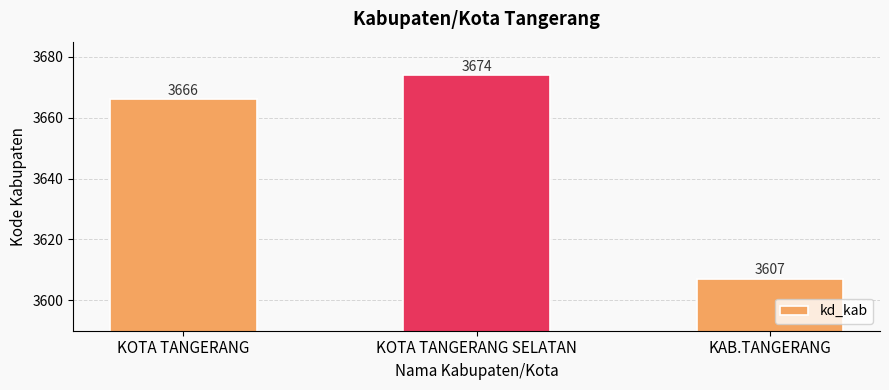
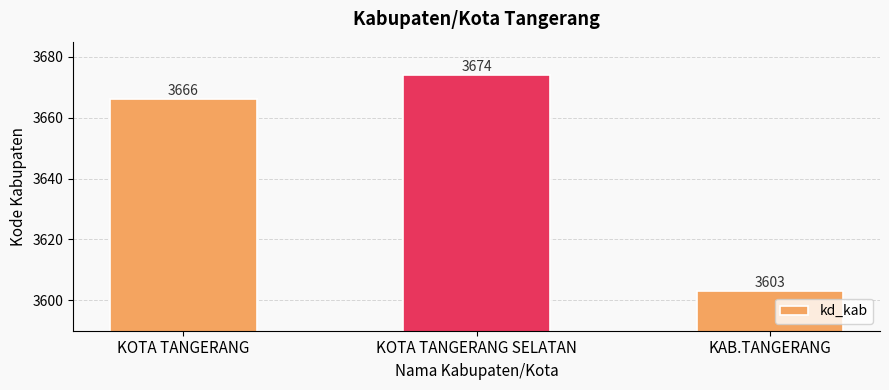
KAB.TANGERANG: 3607 -> 3603
